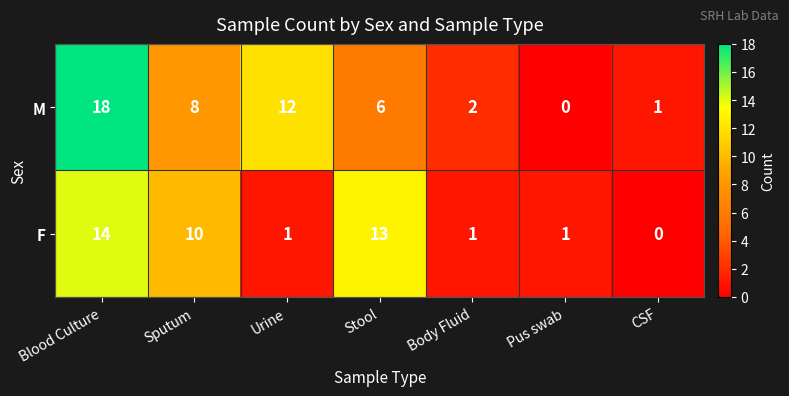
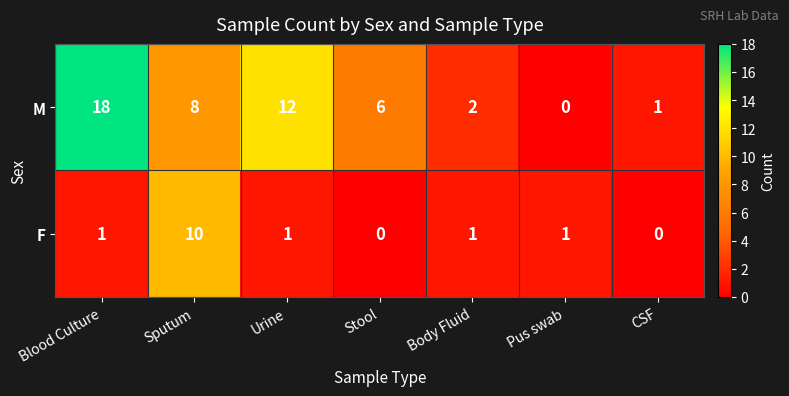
F, Blood Culture: 14 -> 1
F, Stool: 13 -> 0
